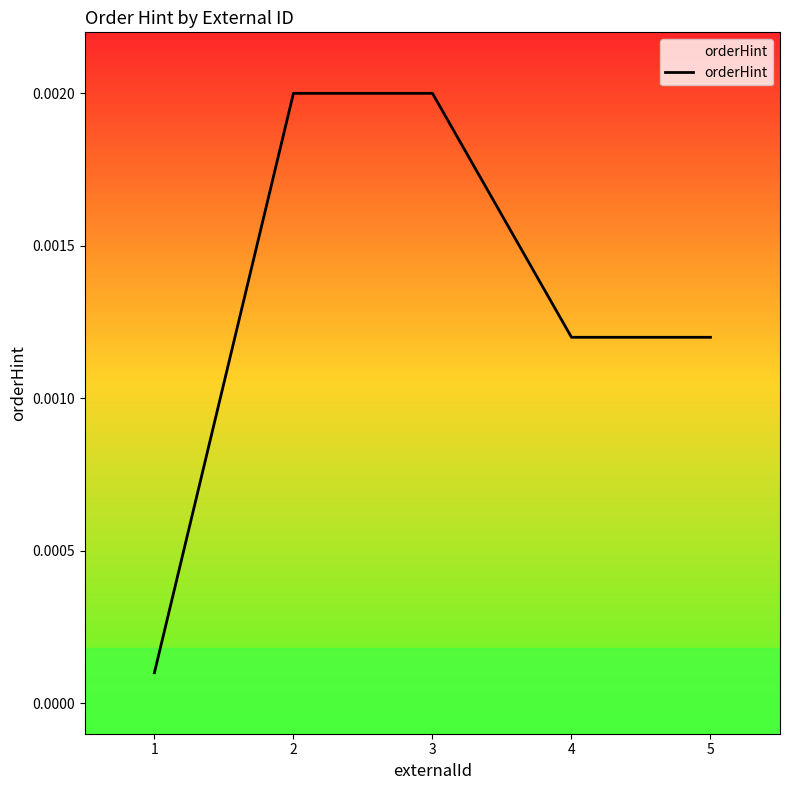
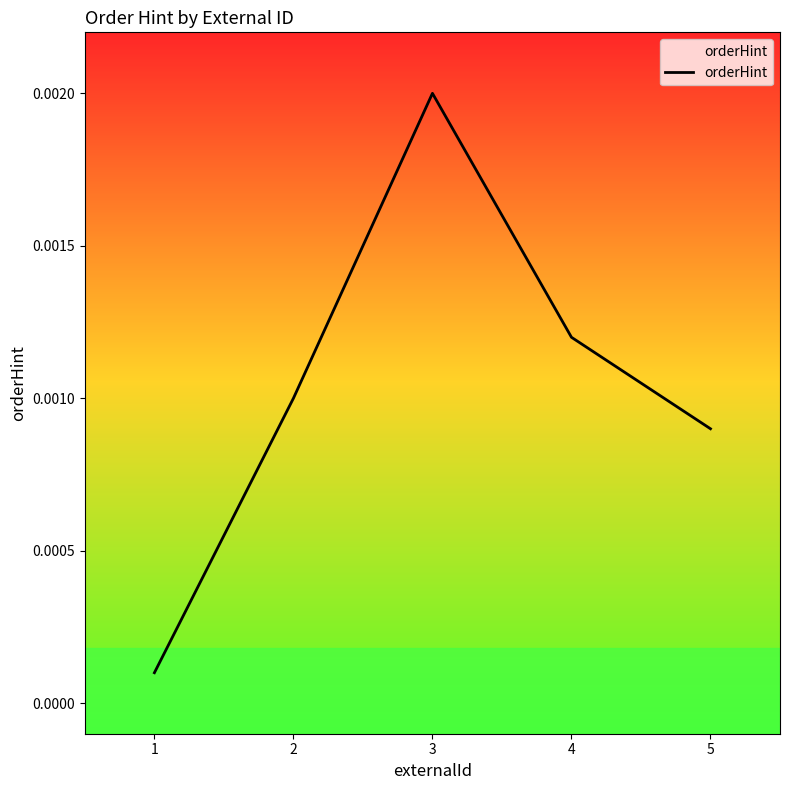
2: 0.002 -> 0.001
5: 0.0012 -> 0.0009
